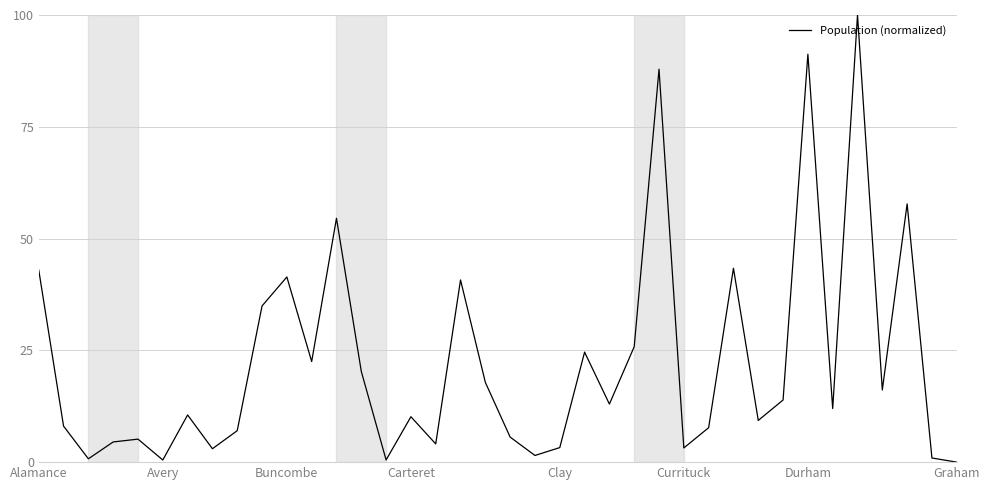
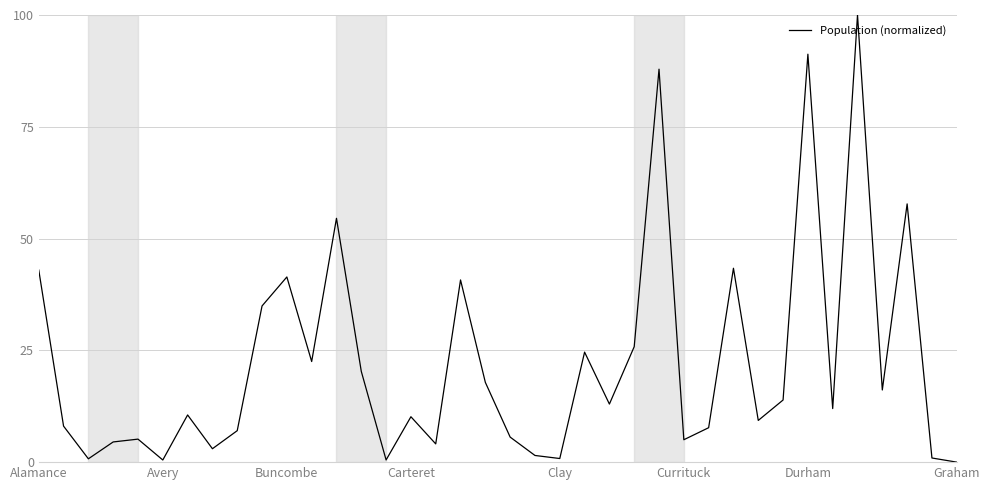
Clay: 3 -> 1
Currituck: 3 -> 5
